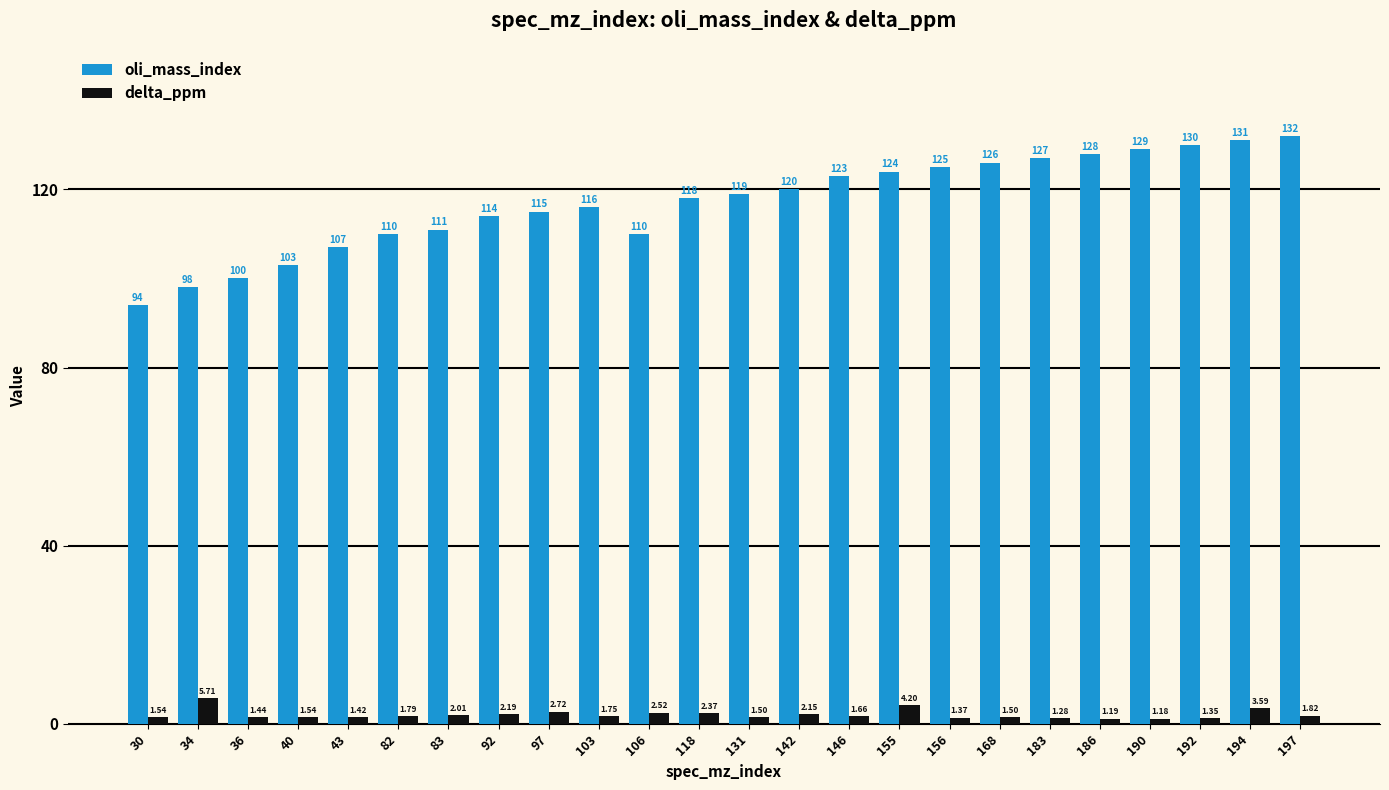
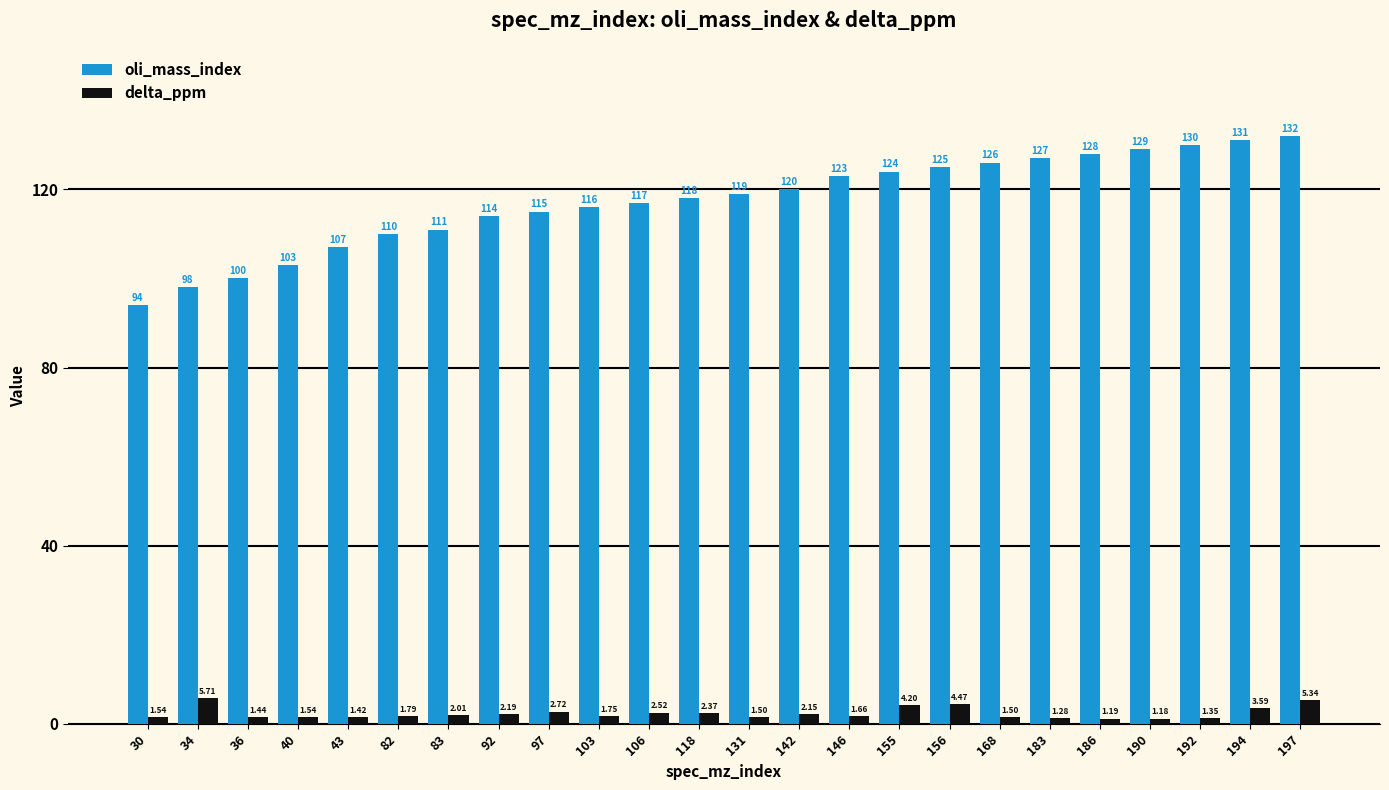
oli_mass_index, 106: 110 -> 117
delta_ppm, 156: 1.37 -> 4.47
delta_ppm, 197: 1.82 -> 5.34
